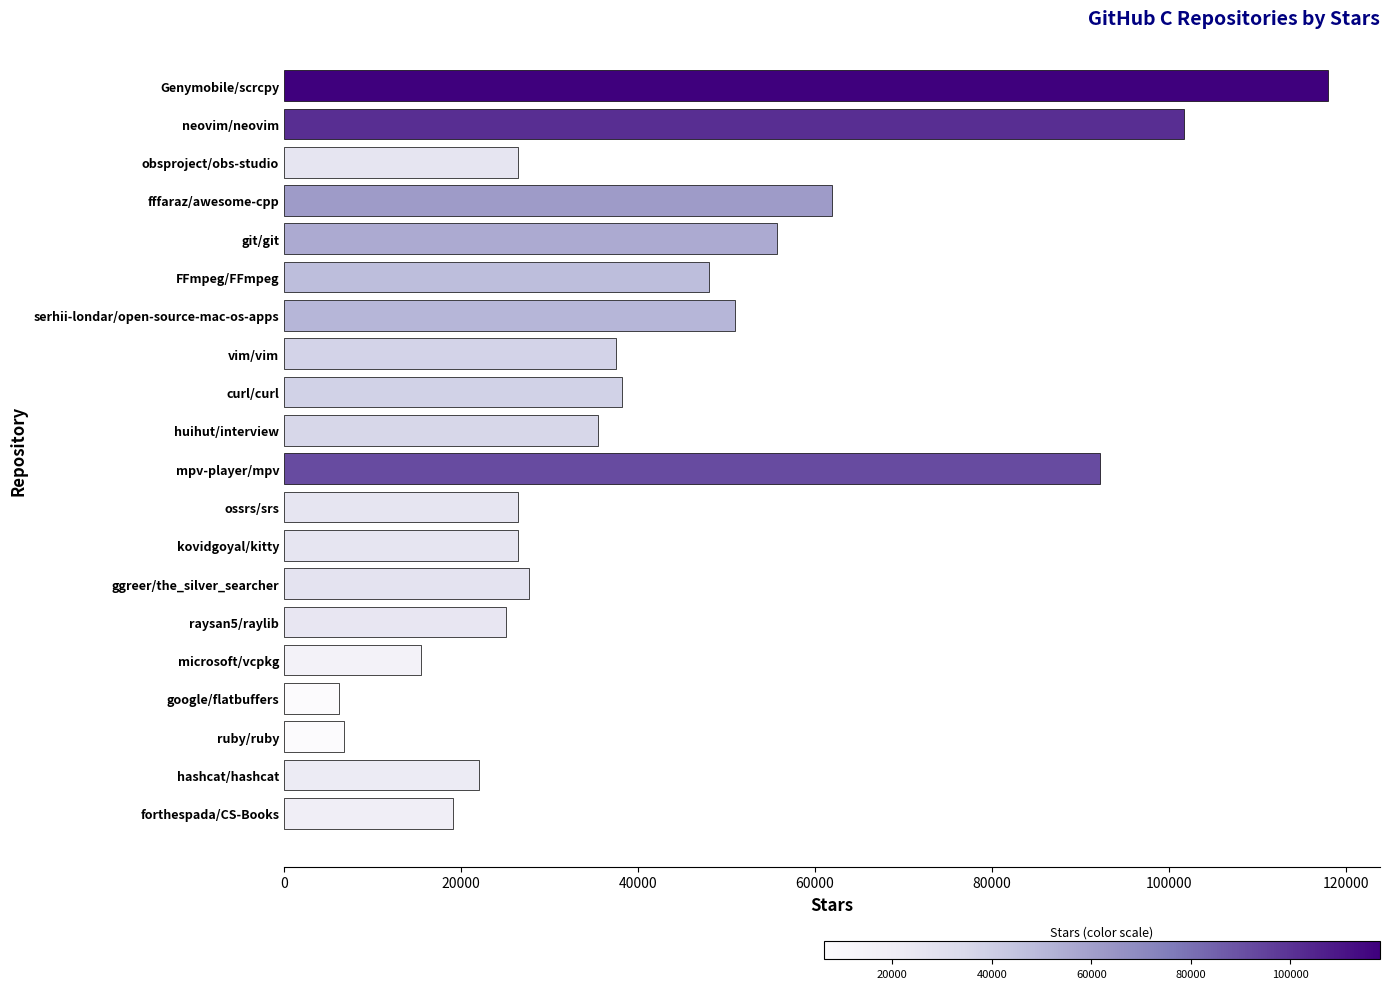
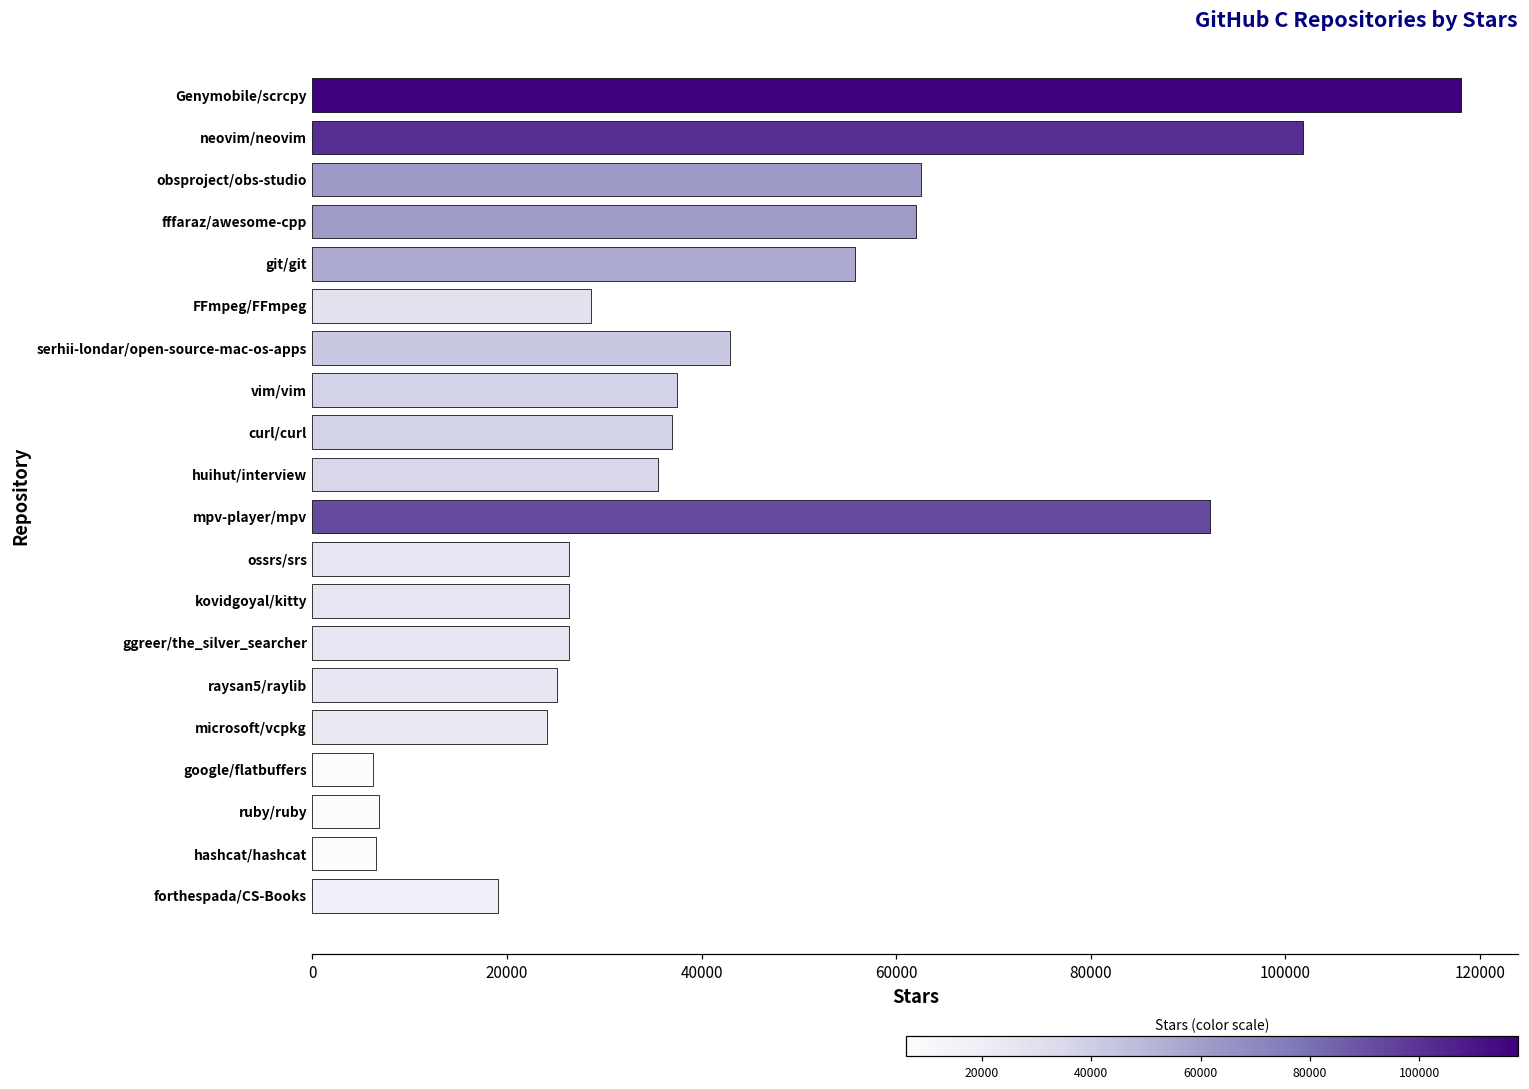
obsproject/obs-studio: 26000 -> 63000
FFmpeg/FFmpeg: 48000 -> 29000
serhii-londar/open-source-mac-os-apps: 51000 -> 43000
curl/curl: 38000 -> 37000
ggreer/the_silver_searcher: 28000 -> 26000
microsoft/vcpkg: 15000 -> 24000
hashcat/hashcat: 22000 -> 6000
